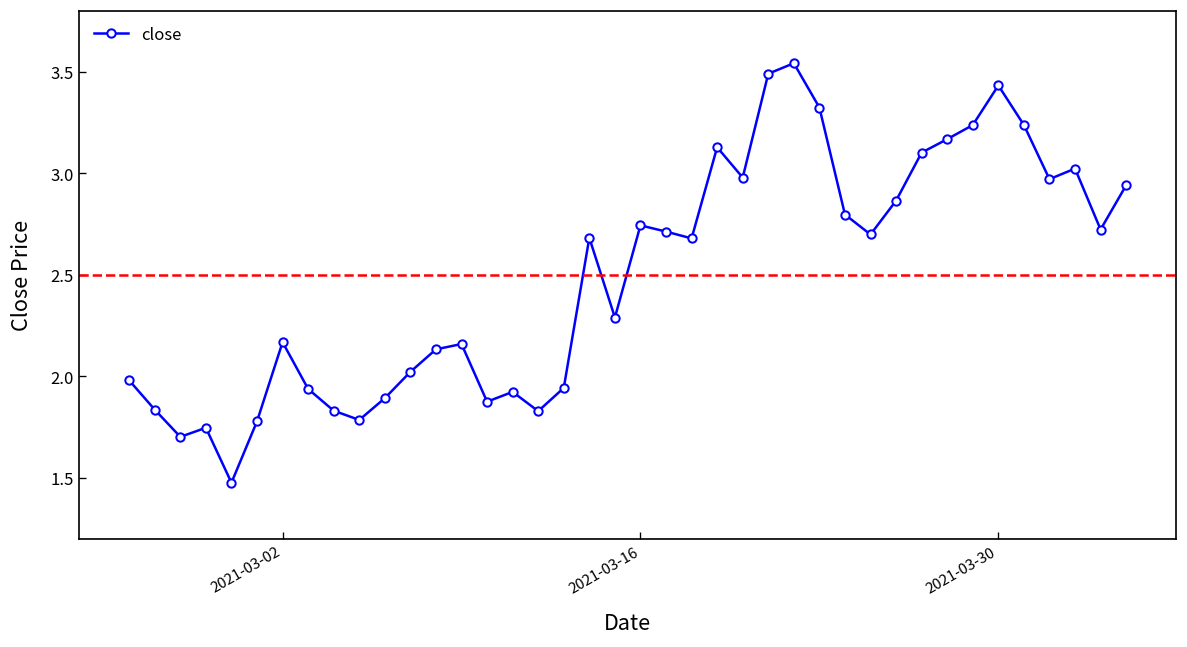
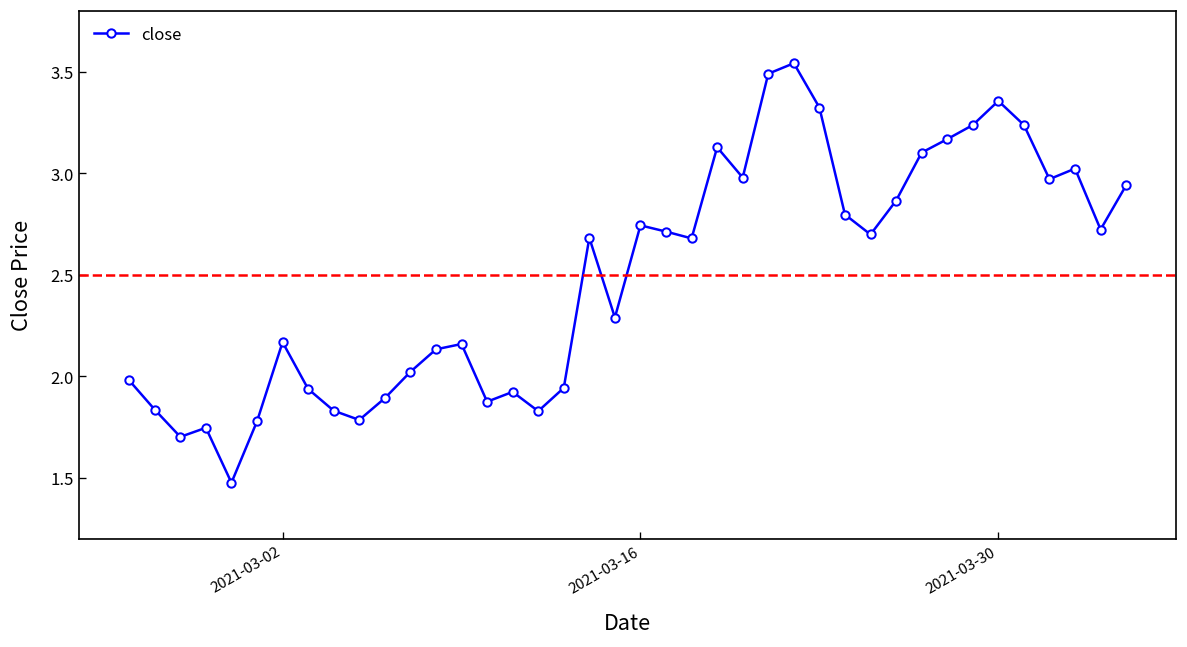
2021-03-30: 3.43 -> 3.36
